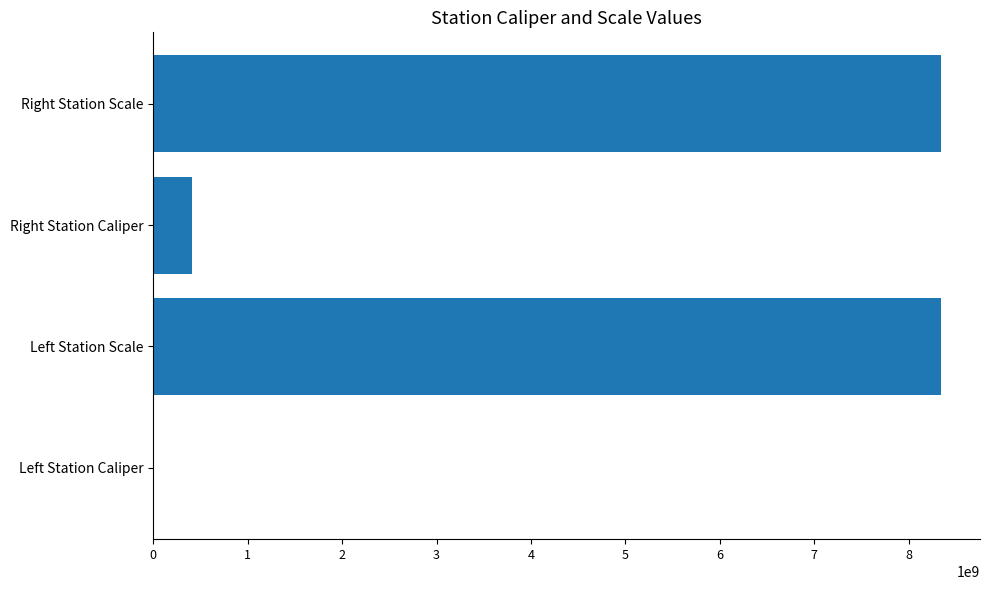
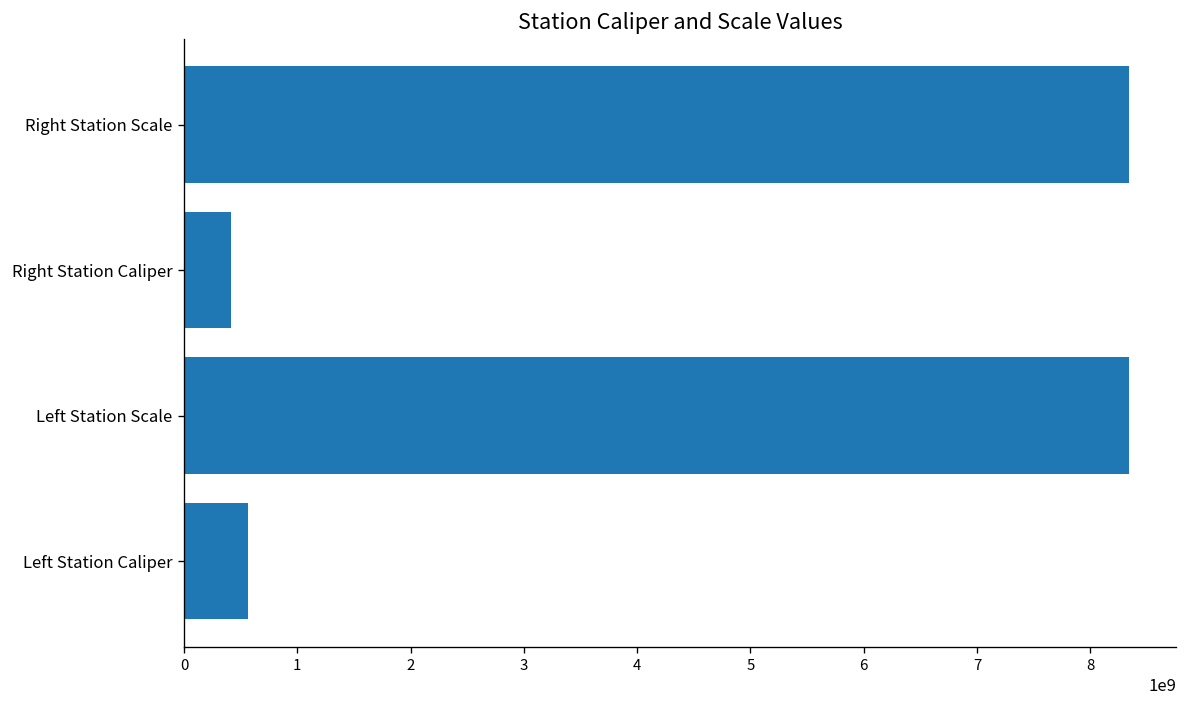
Left Station Caliper: 0 -> 600000000
